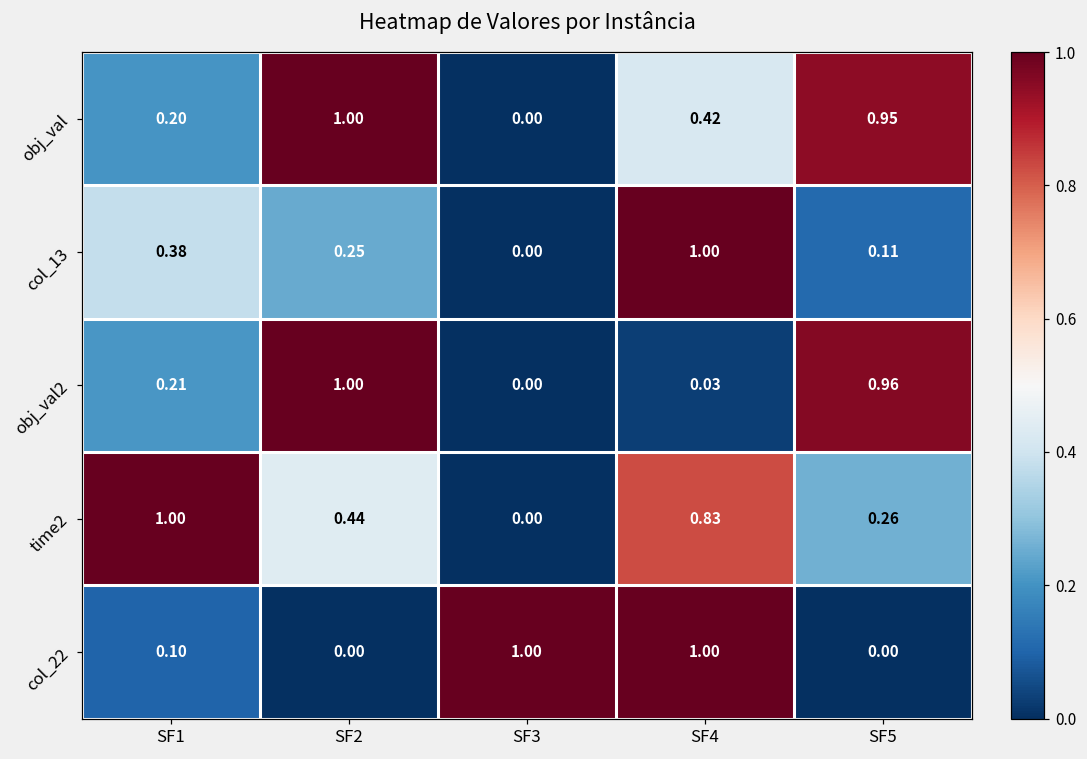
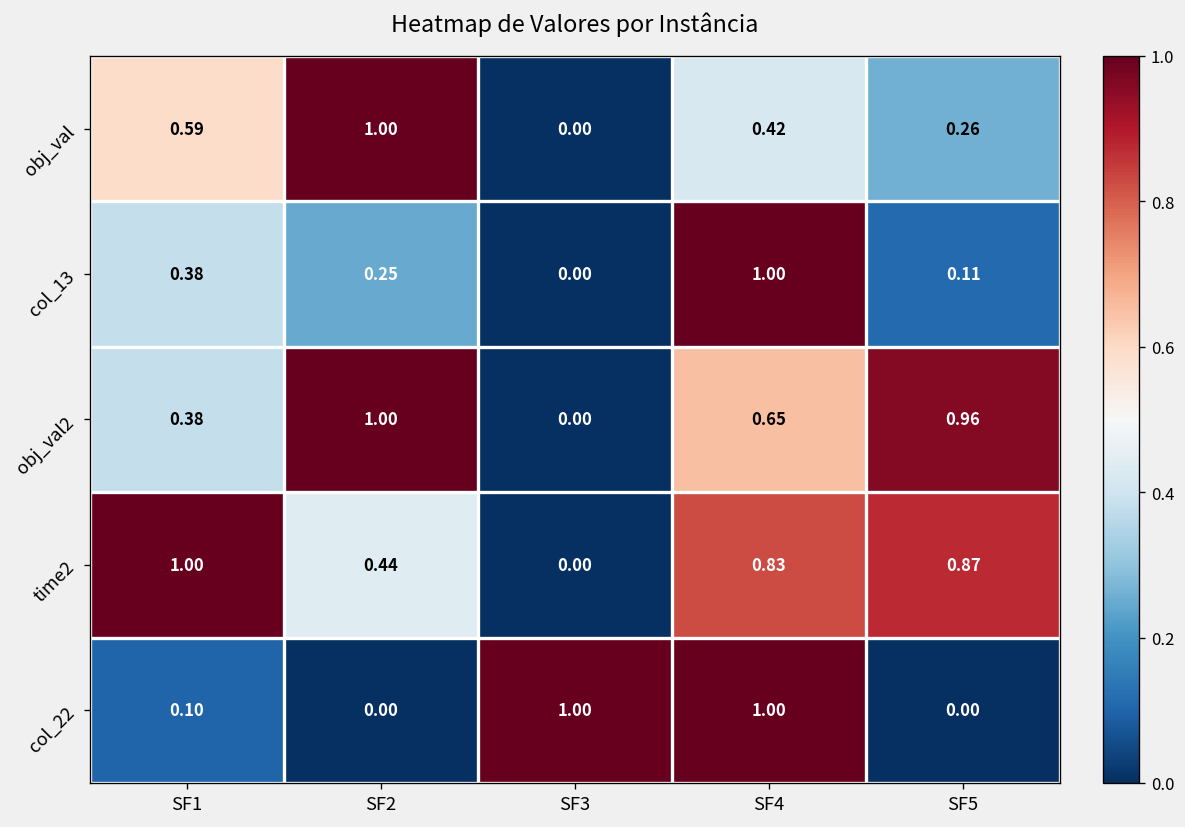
obj_val, SF1: 0.20 -> 0.59
obj_val, SF5: 0.95 -> 0.26
obj_val2, SF1: 0.21 -> 0.38
obj_val2, SF4: 0.03 -> 0.65
time2, SF5: 0.26 -> 0.87
